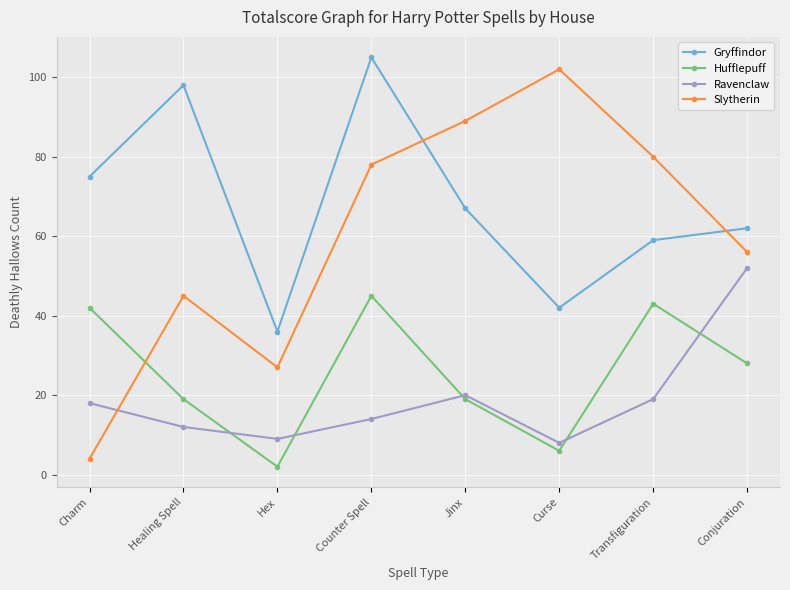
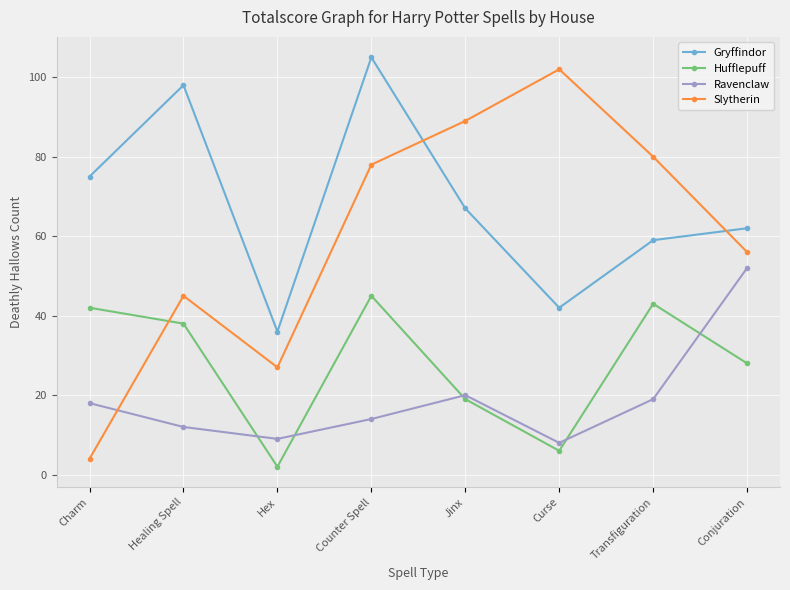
Hufflepuff, Healing Spell: 19 -> 38
